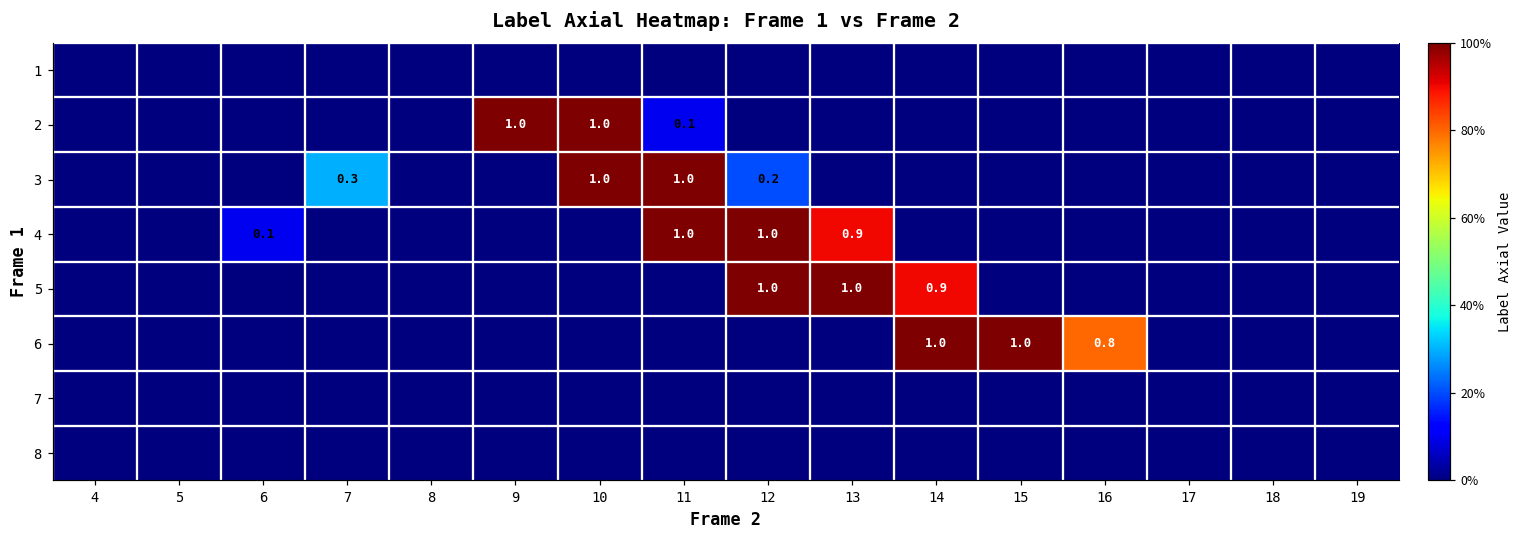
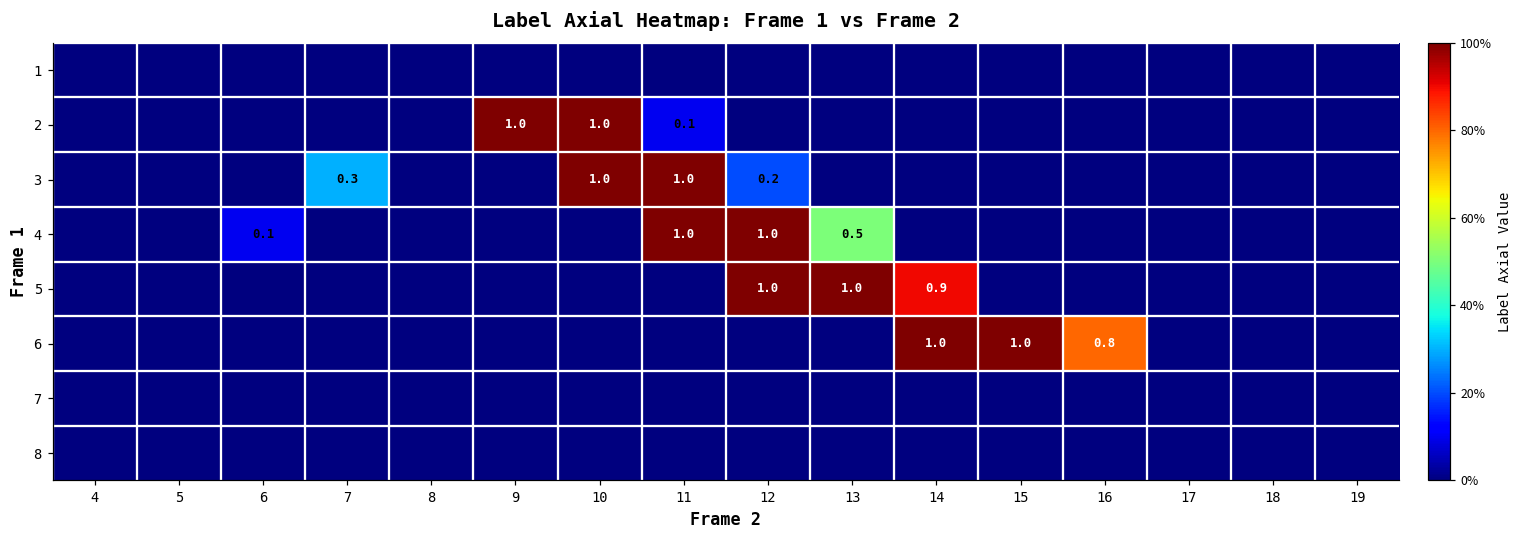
4, 13: 0.9 -> 0.5
